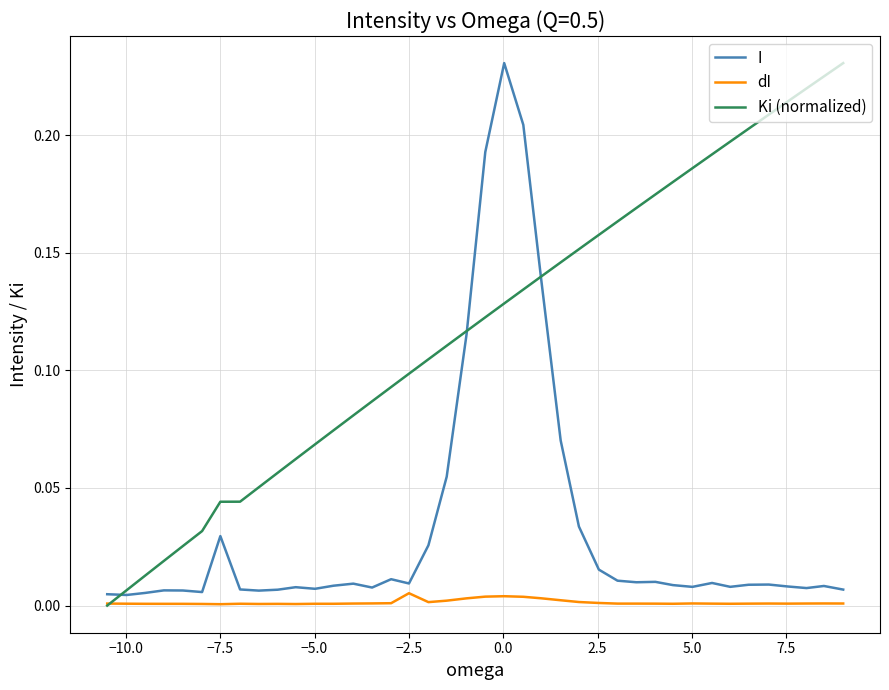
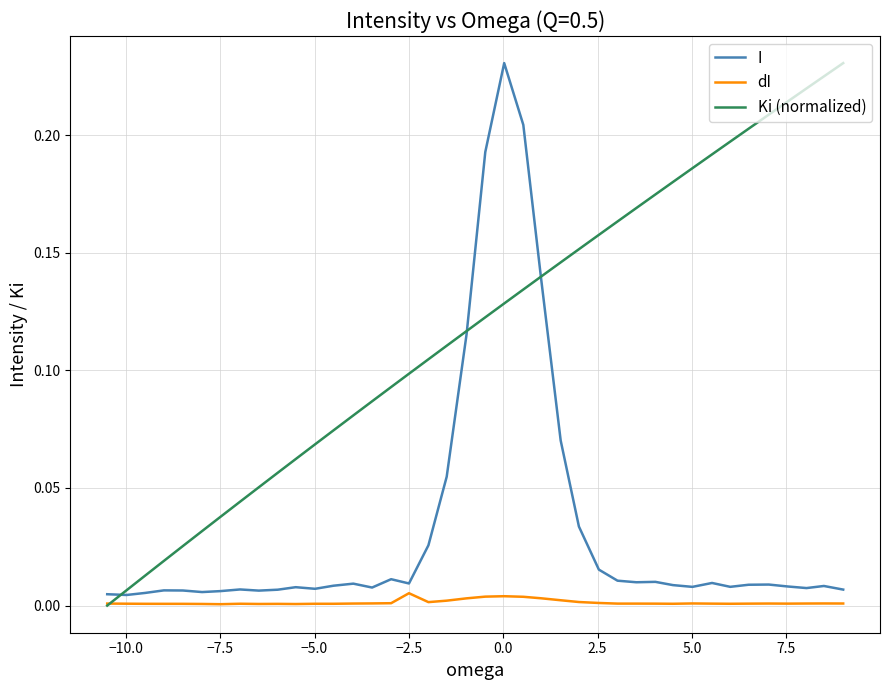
I, −7.5: 0.030 -> 0.006
Ki (normalized), −7.5: 0.044 -> 0.038
